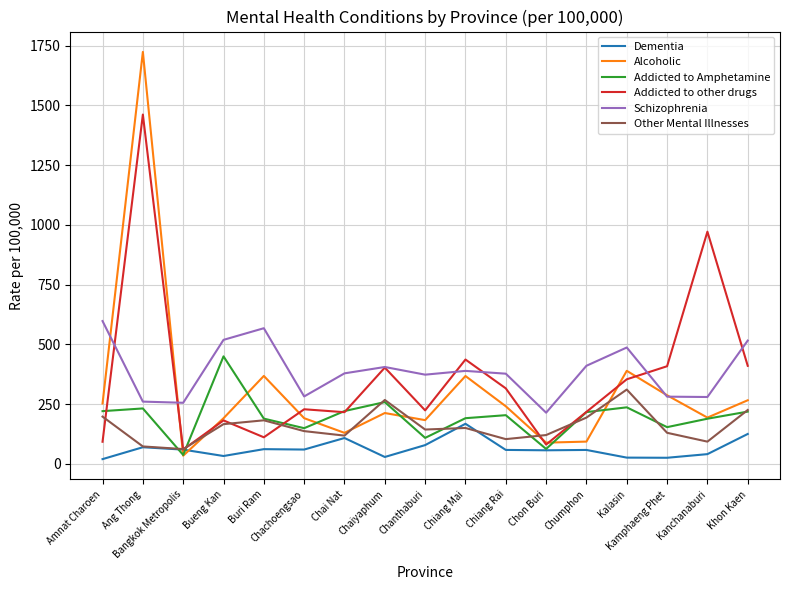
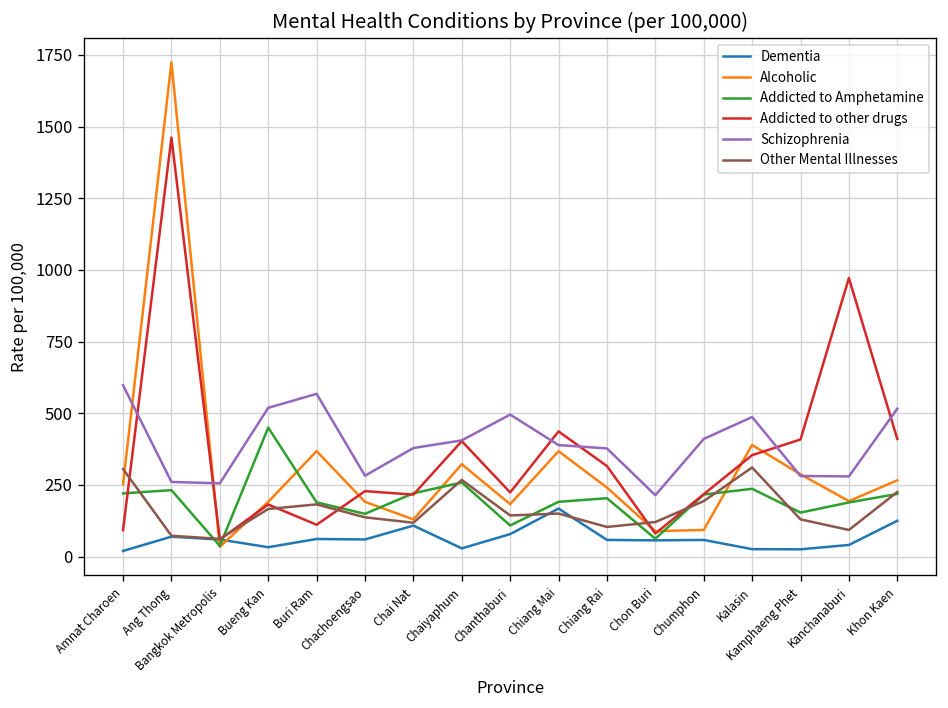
Other Mental Illnesses, Amnat Charoen: 200 -> 310
Alcoholic, Chaiyaphum: 210 -> 320
Schizophrenia, Chanthaburi: 370 -> 500
